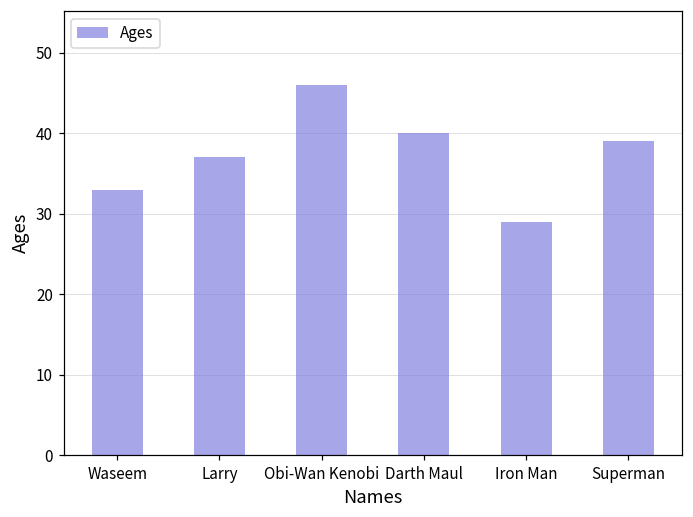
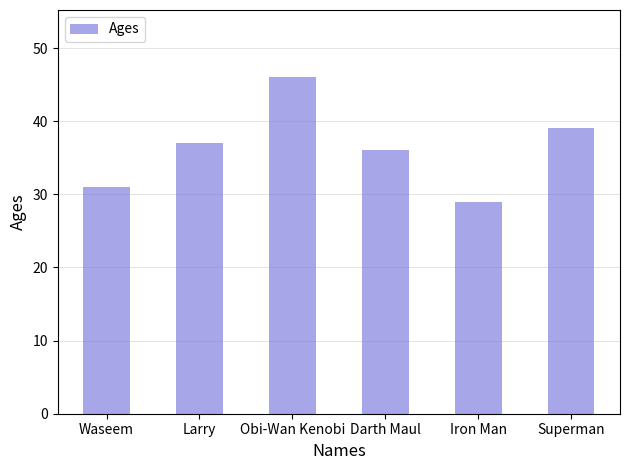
Waseem: 33 -> 31
Darth Maul: 40 -> 36
